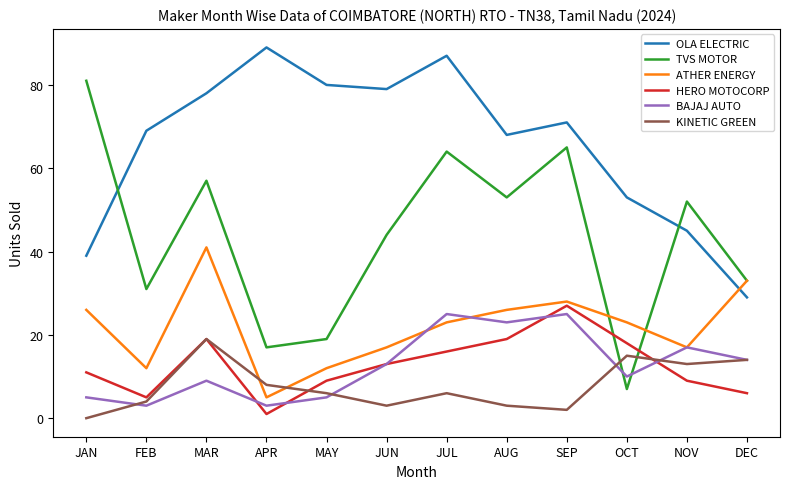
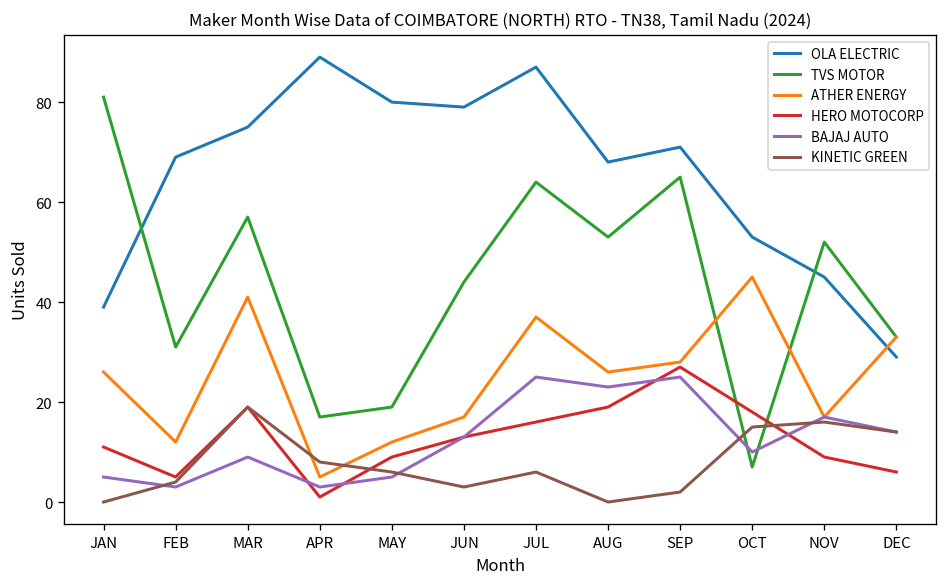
OLA ELECTRIC, MAR: 78 -> 75
ATHER ENERGY, JUL: 23 -> 37
KINETIC GREEN, AUG: 3 -> 0
ATHER ENERGY, OCT: 23 -> 45
KINETIC GREEN, NOV: 13 -> 16
